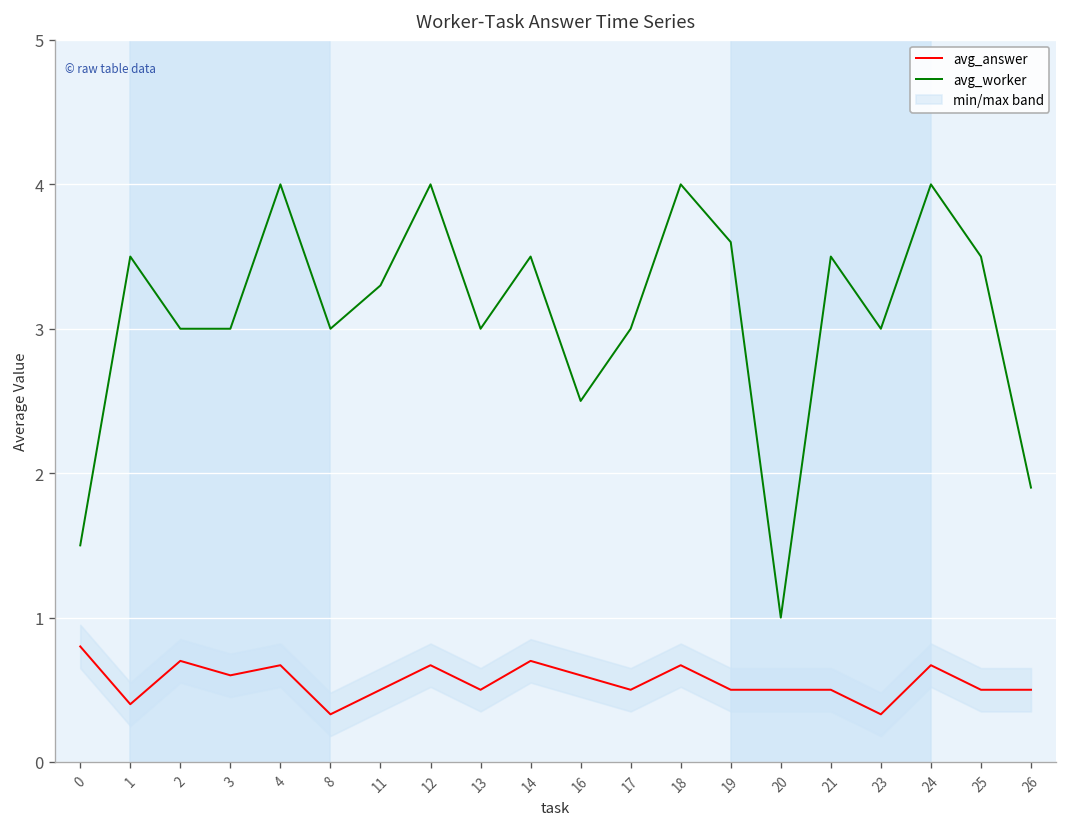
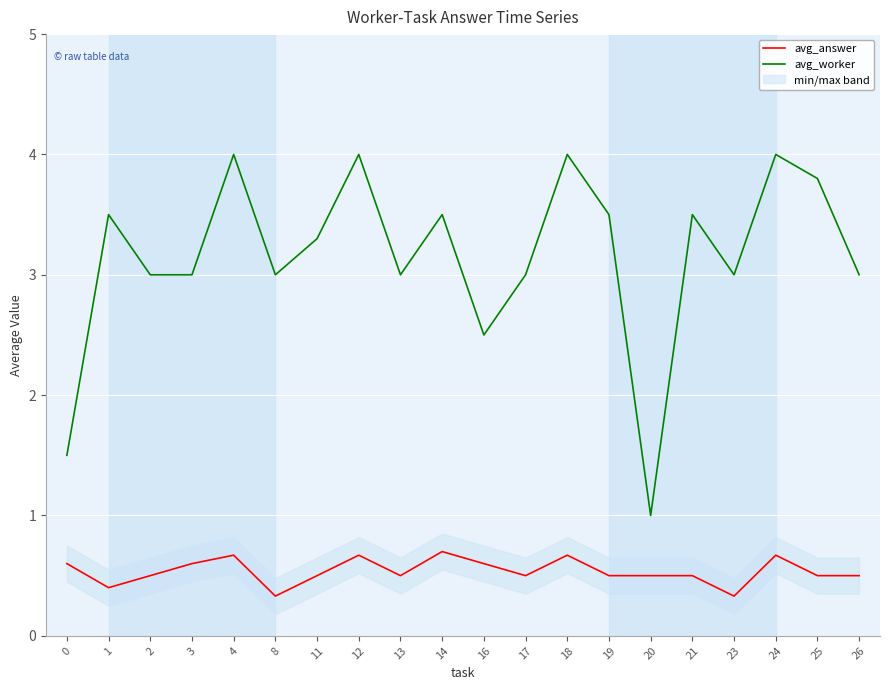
avg_answer, 0: 0.8 -> 0.6
avg_answer, 2: 0.7 -> 0.5
avg_worker, 19: 3.6 -> 3.5
avg_worker, 25: 3.5 -> 3.8
avg_worker, 26: 1.9 -> 3.0
